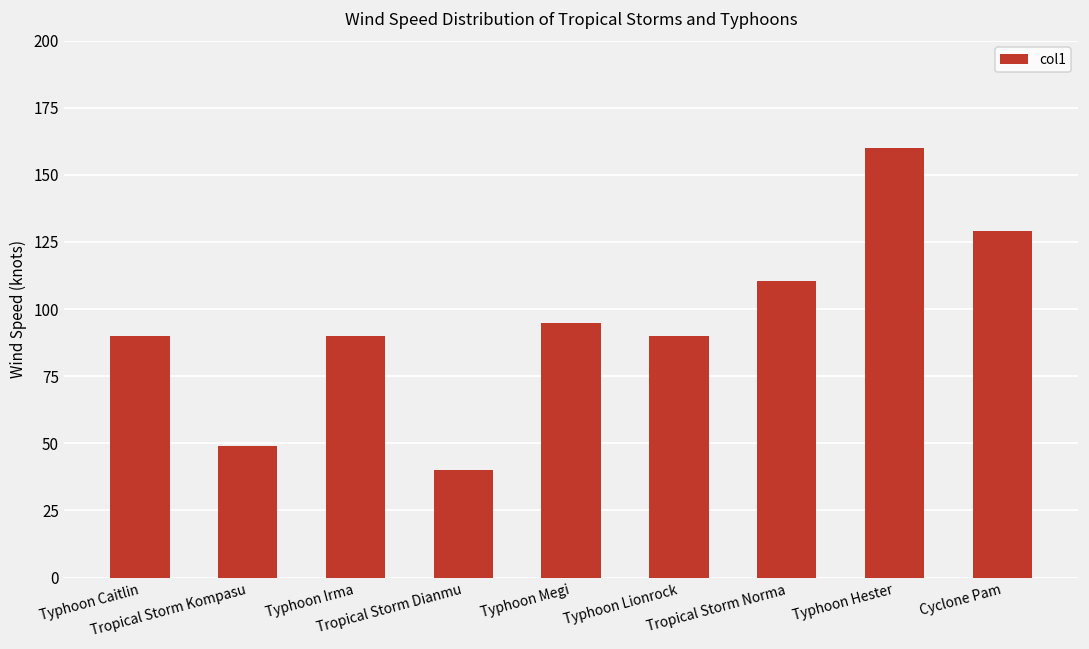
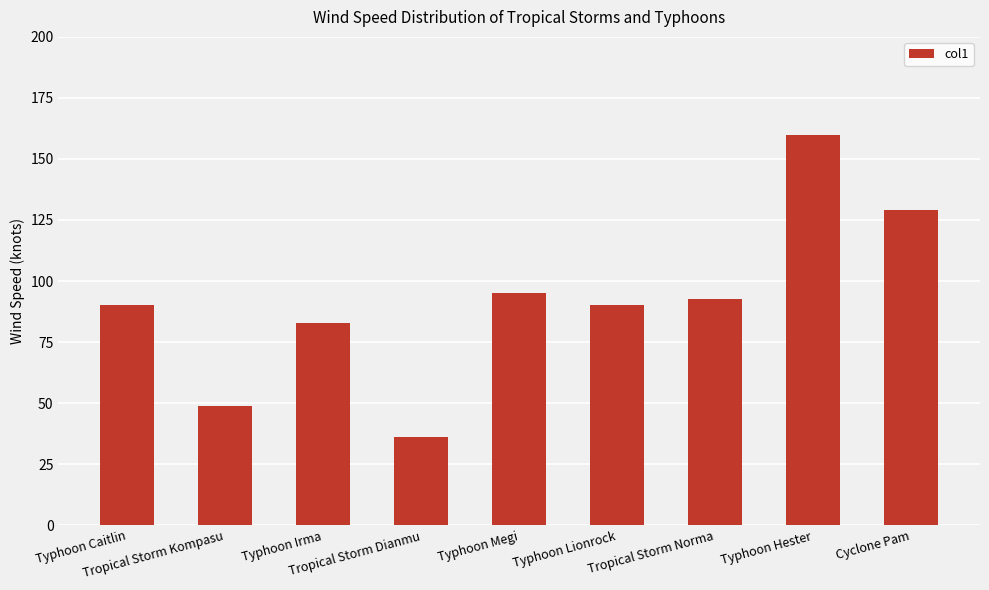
Typhoon Irma: 90 -> 83
Tropical Storm Dianmu: 40 -> 36
Tropical Storm Norma: 111 -> 93
